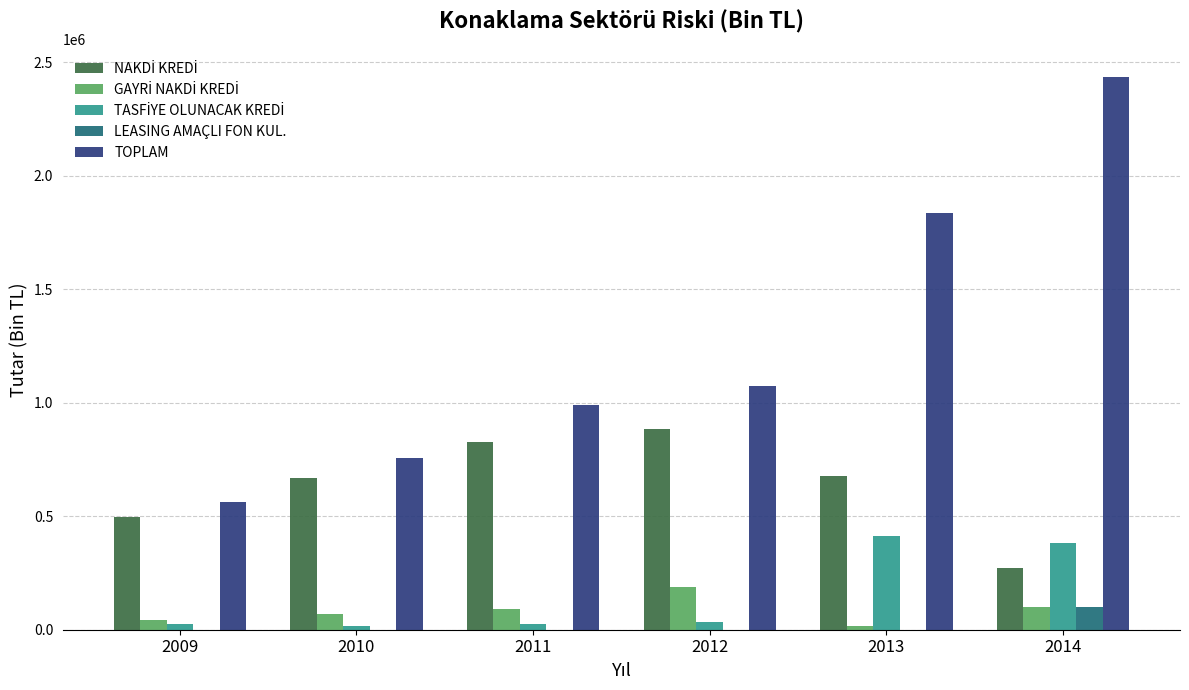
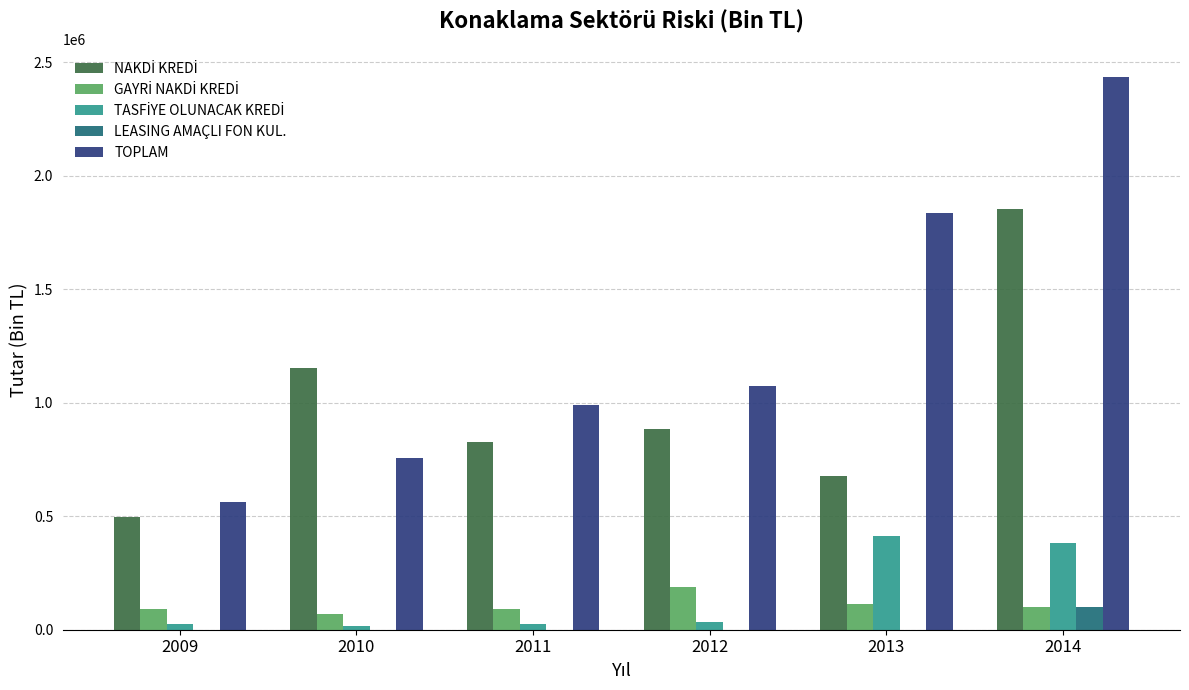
GAYRİ NAKDİ KREDİ, 2009: 40000 -> 90000
NAKDİ KREDİ, 2010: 670000 -> 1150000
GAYRİ NAKDİ KREDİ, 2013: 20000 -> 110000
NAKDİ KREDİ, 2014: 270000 -> 1850000
